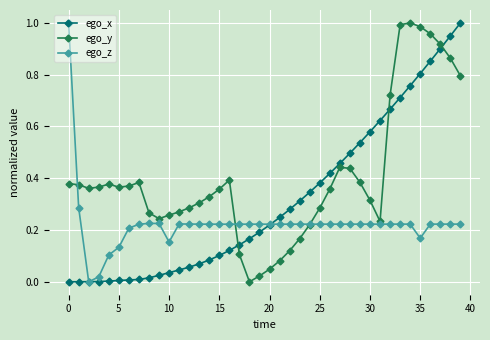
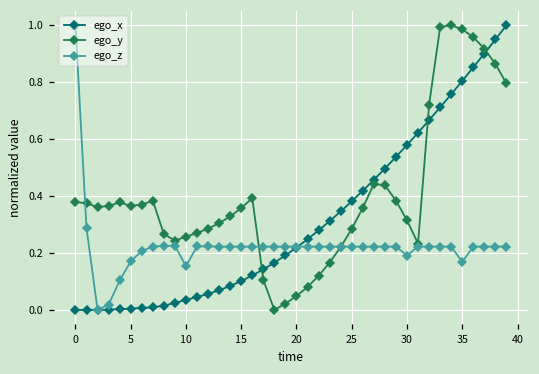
ego_z, 5: 0.13 -> 0.17
ego_z, 30: 0.22 -> 0.19
